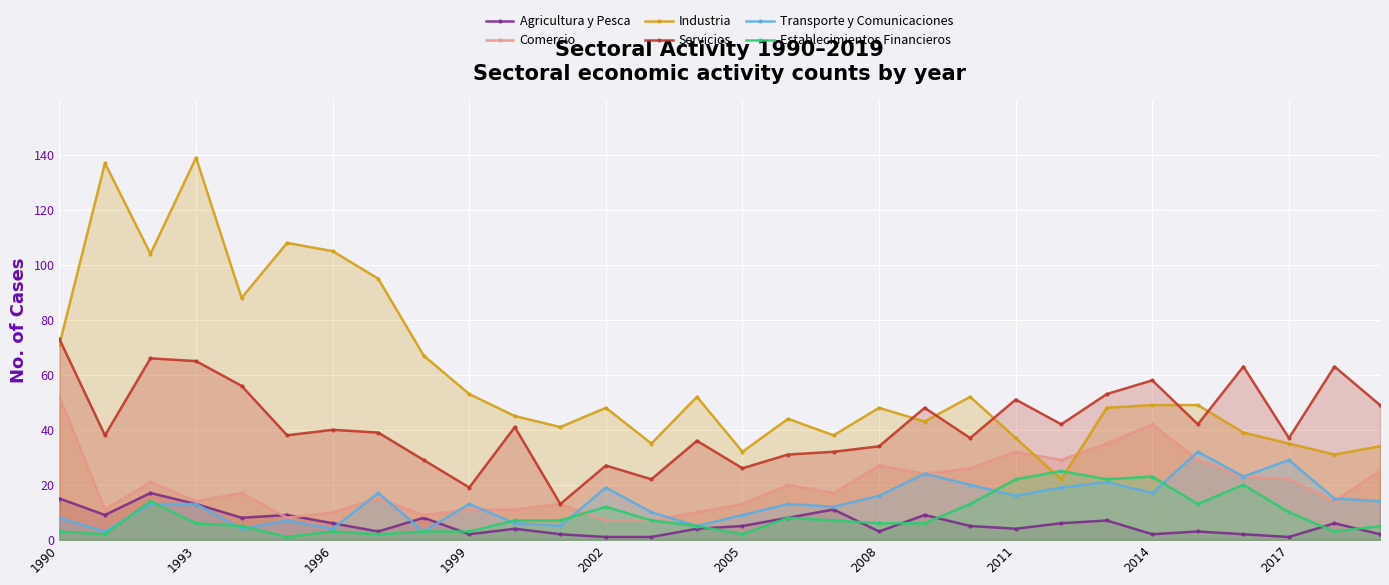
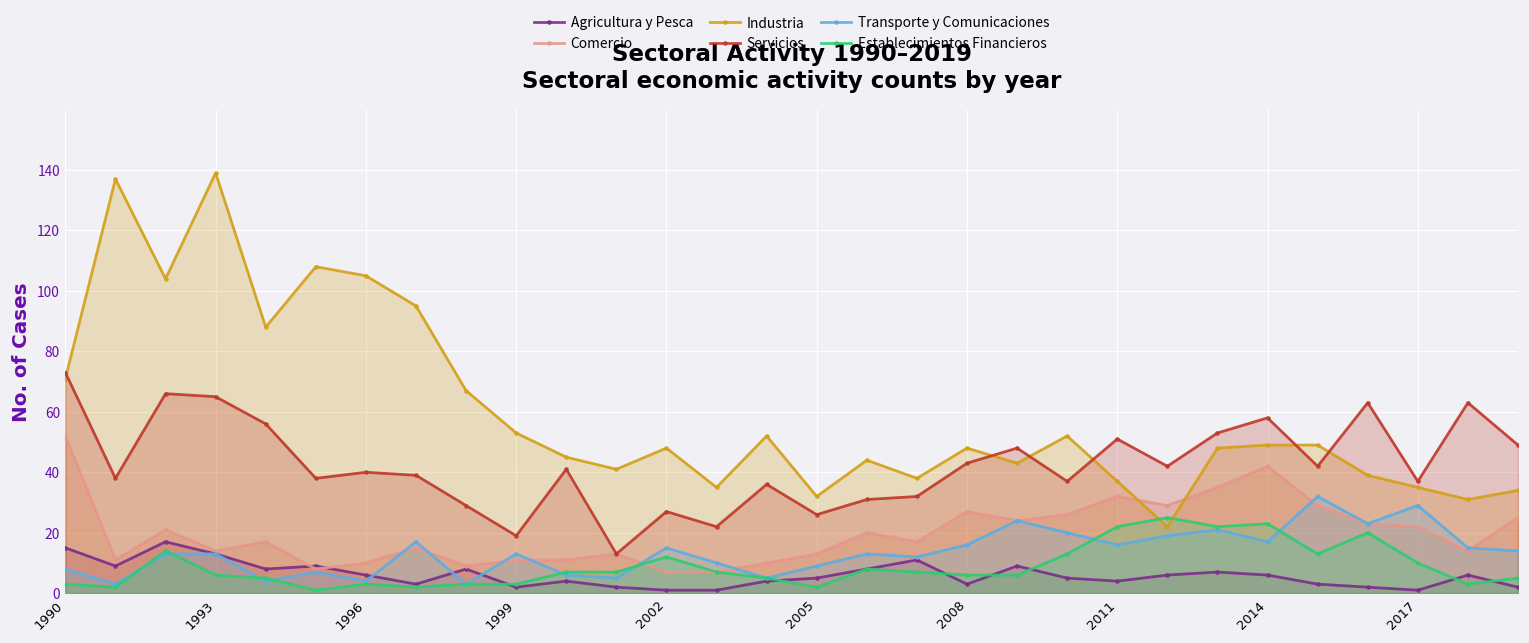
Transporte y Comunicaciones, 2002: 19 -> 15
Servicios, 2008: 34 -> 43
Agricultura y Pesca, 2014: 2 -> 6
